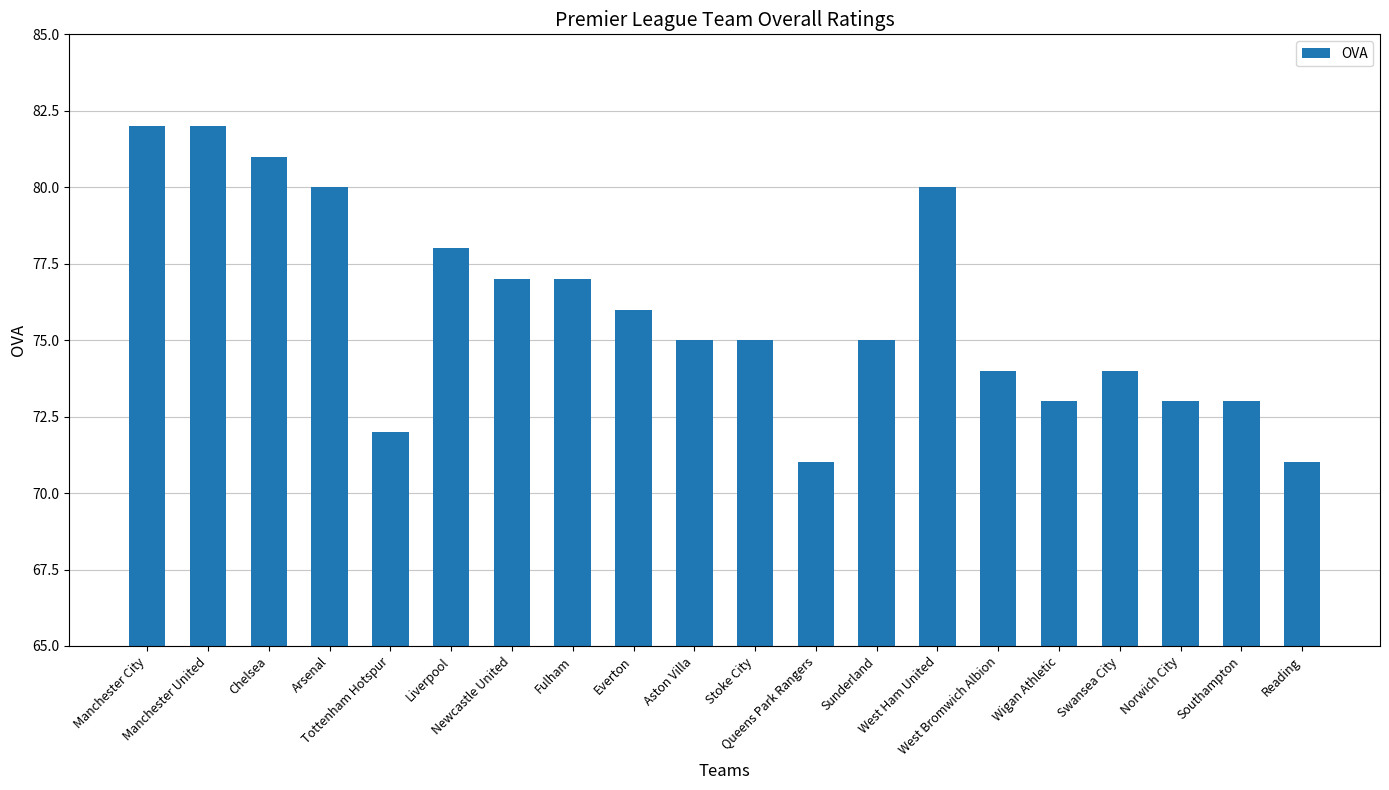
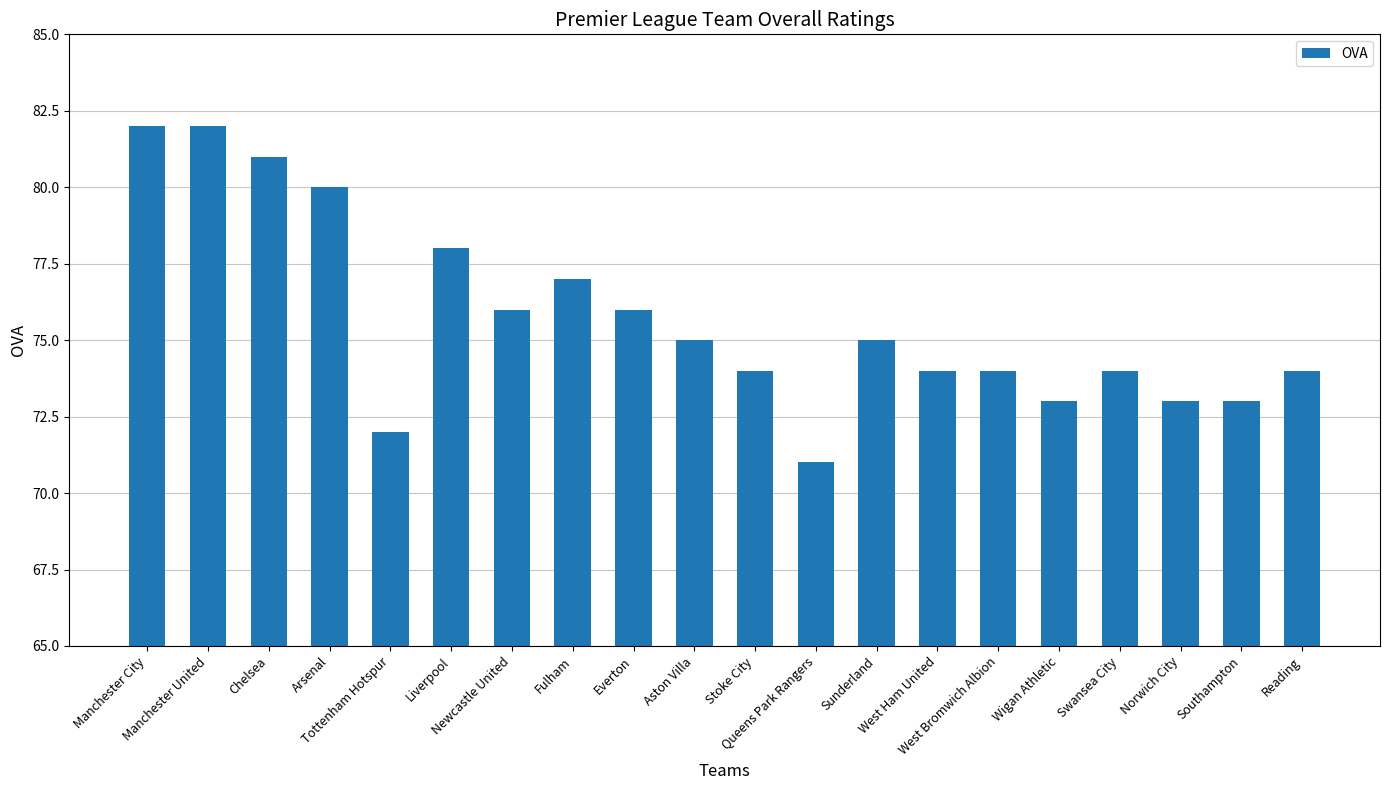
Newcastle United: 77 -> 76
Stoke City: 75 -> 74
West Ham United: 80 -> 74
Reading: 71 -> 74
